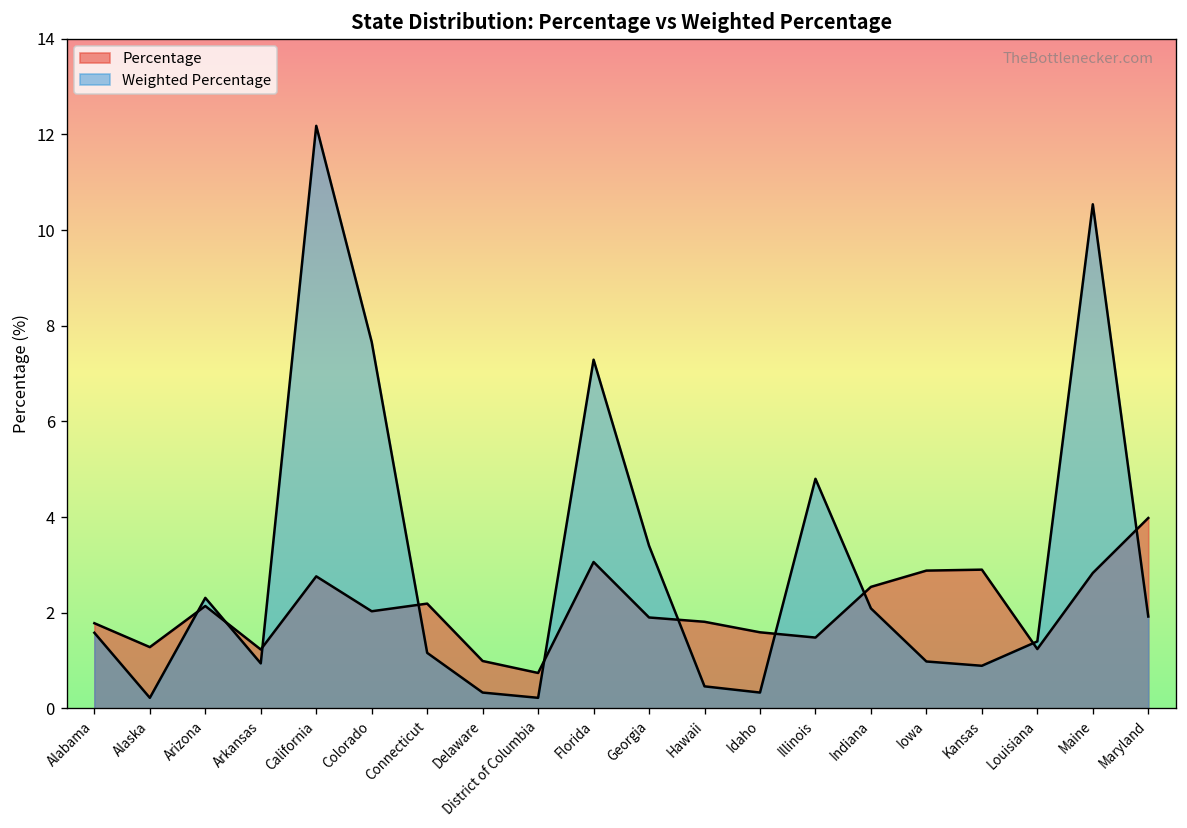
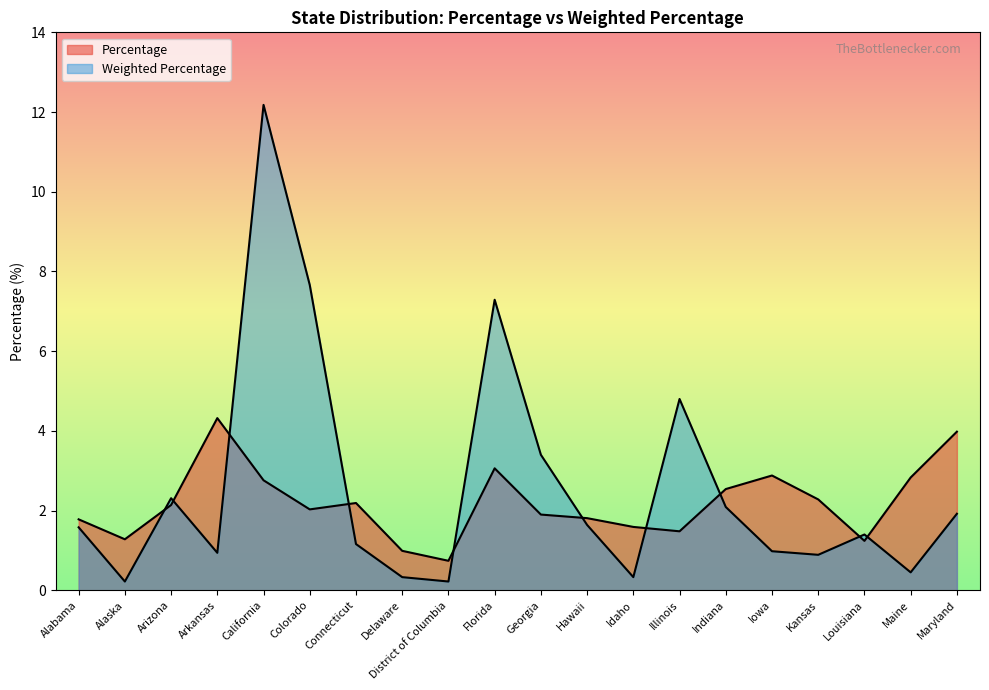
Percentage, Arkansas: 1.2 -> 4.3
Weighted Percentage, Hawaii: 0.5 -> 1.6
Percentage, Kansas: 2.9 -> 2.3
Weighted Percentage, Maine: 10.5 -> 0.5
